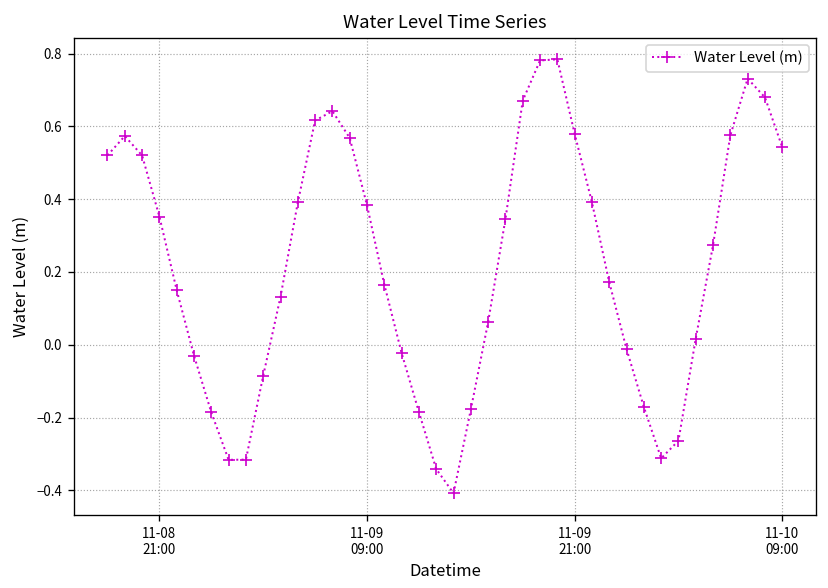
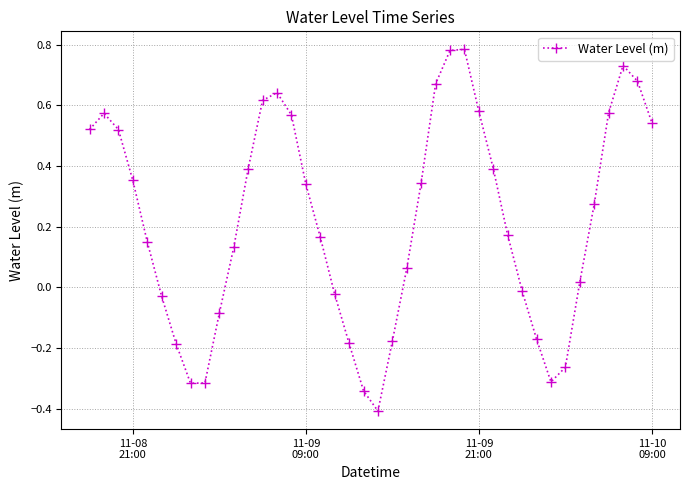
11-09 09:00: 0.38 -> 0.34
